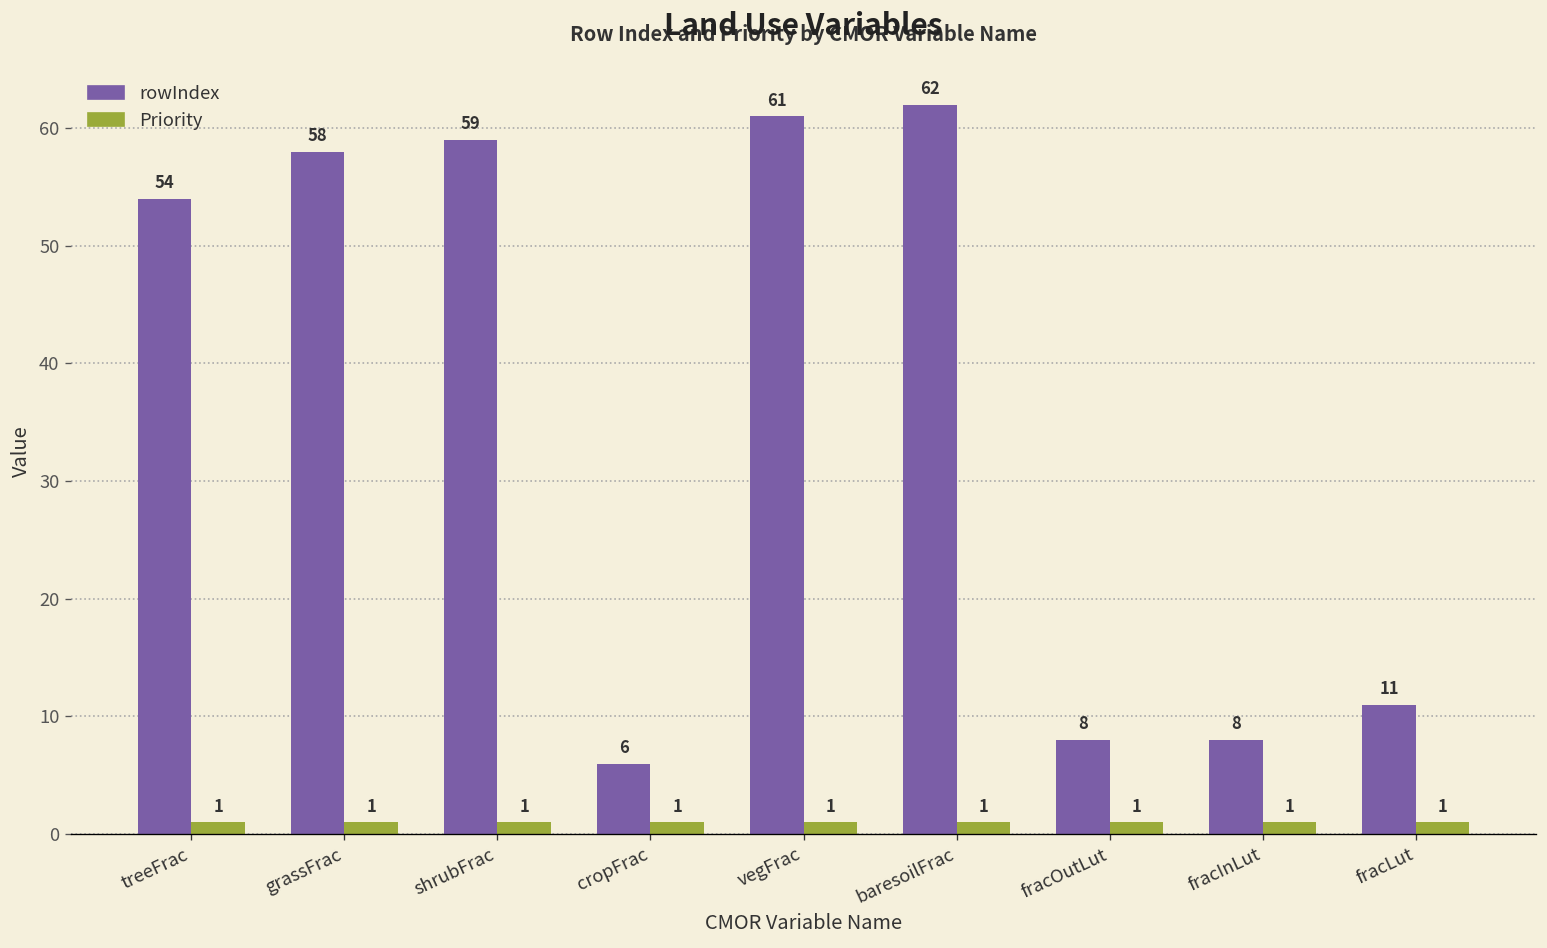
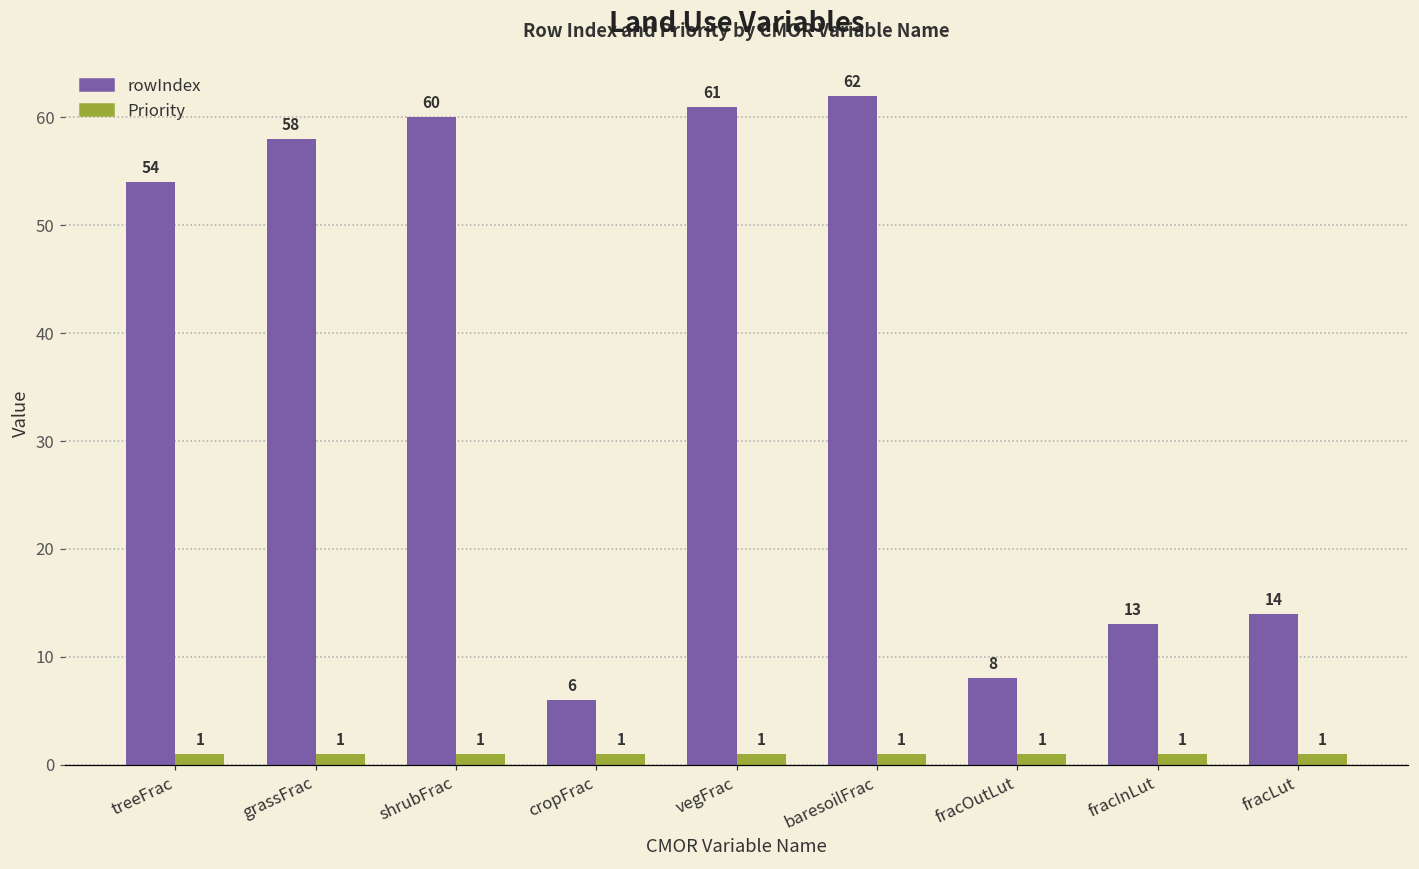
rowIndex, shrubFrac: 59 -> 60
rowIndex, fracInLut: 8 -> 13
rowIndex, fracLut: 11 -> 14
